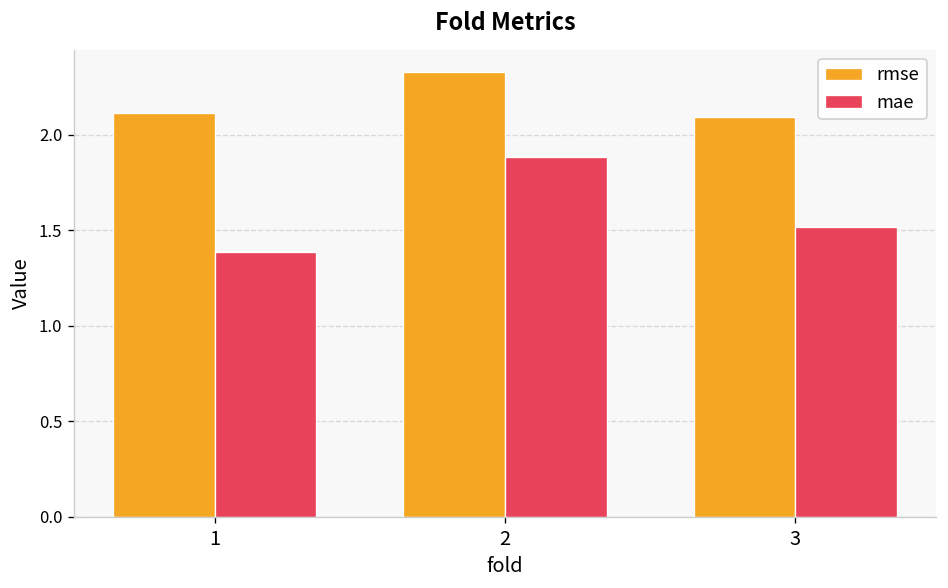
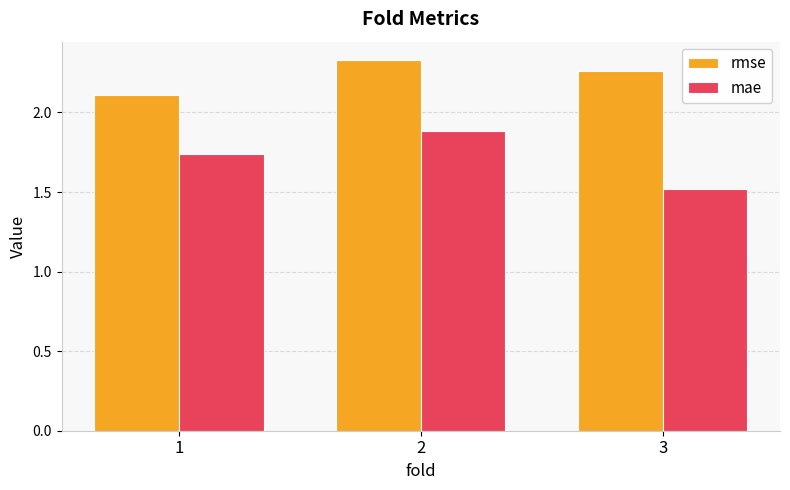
mae, 1: 1.39 -> 1.74
rmse, 3: 2.09 -> 2.26
